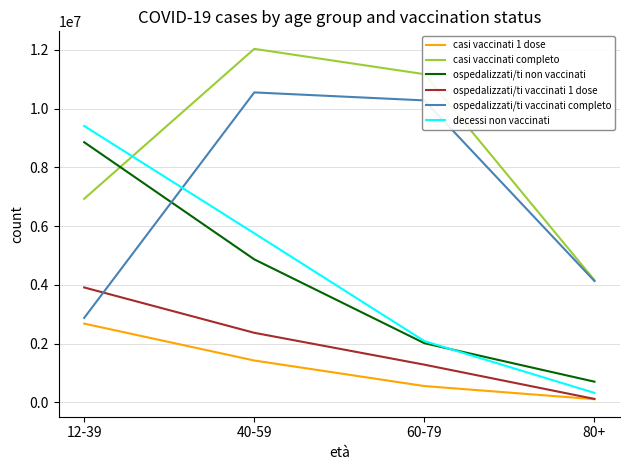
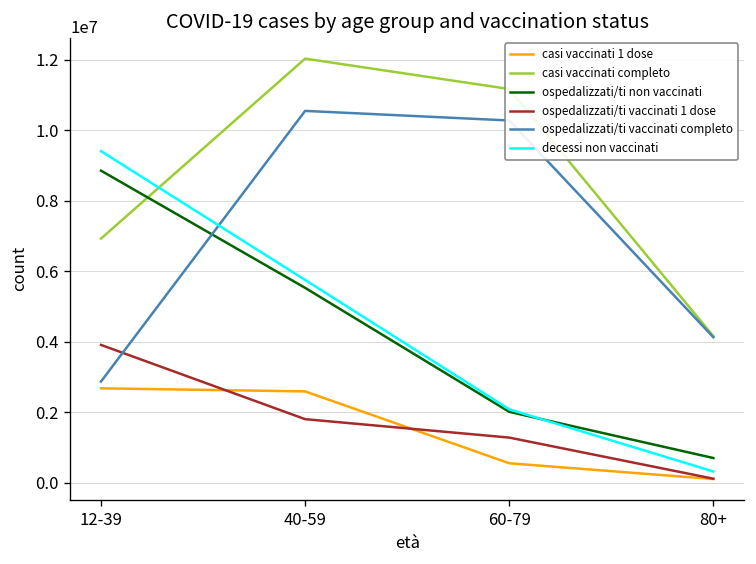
casi vaccinati 1 dose, 40-59: 1400000 -> 2600000
ospedalizzati/ti non vaccinati, 40-59: 4900000 -> 5500000
ospedalizzati/ti vaccinati 1 dose, 40-59: 2400000 -> 1800000
